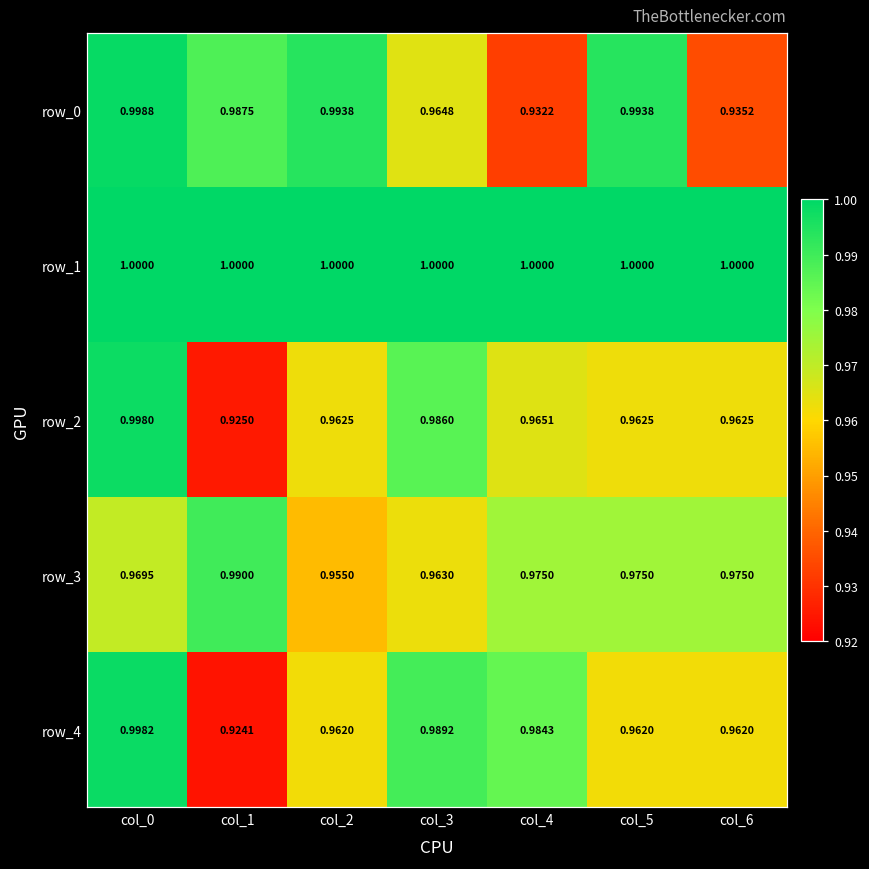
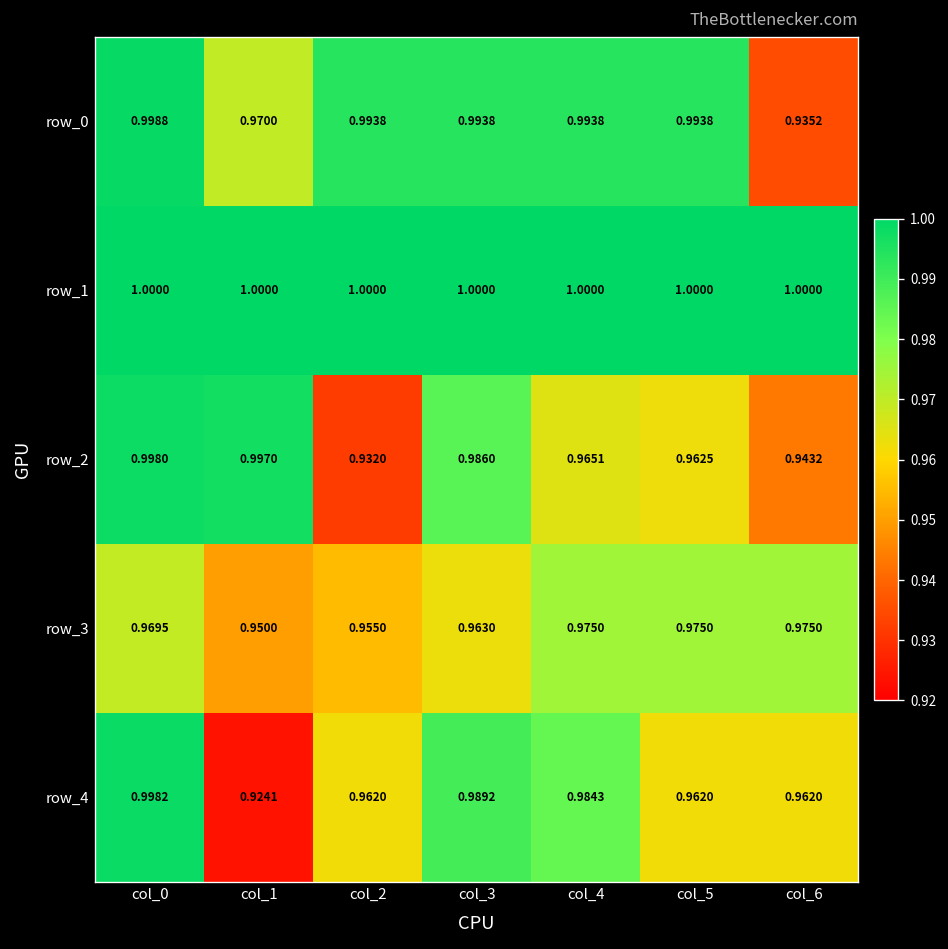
row_0, col_1: 0.9875 -> 0.9700
row_0, col_3: 0.9648 -> 0.9938
row_0, col_4: 0.9322 -> 0.9938
row_2, col_1: 0.9250 -> 0.9970
row_2, col_2: 0.9625 -> 0.9320
row_2, col_6: 0.9625 -> 0.9432
row_3, col_1: 0.9900 -> 0.9500
